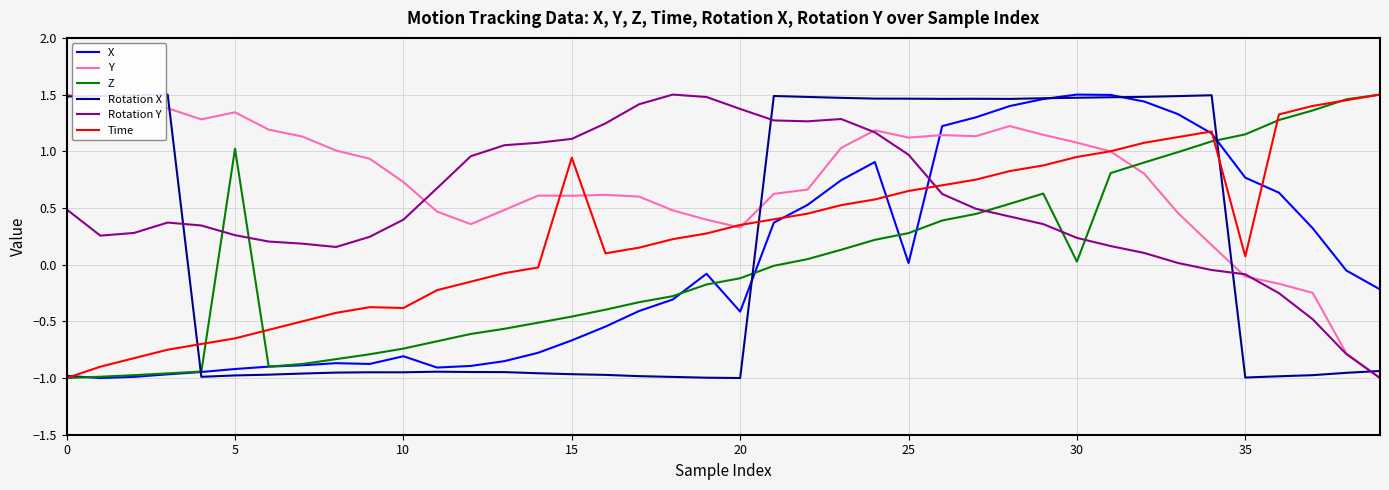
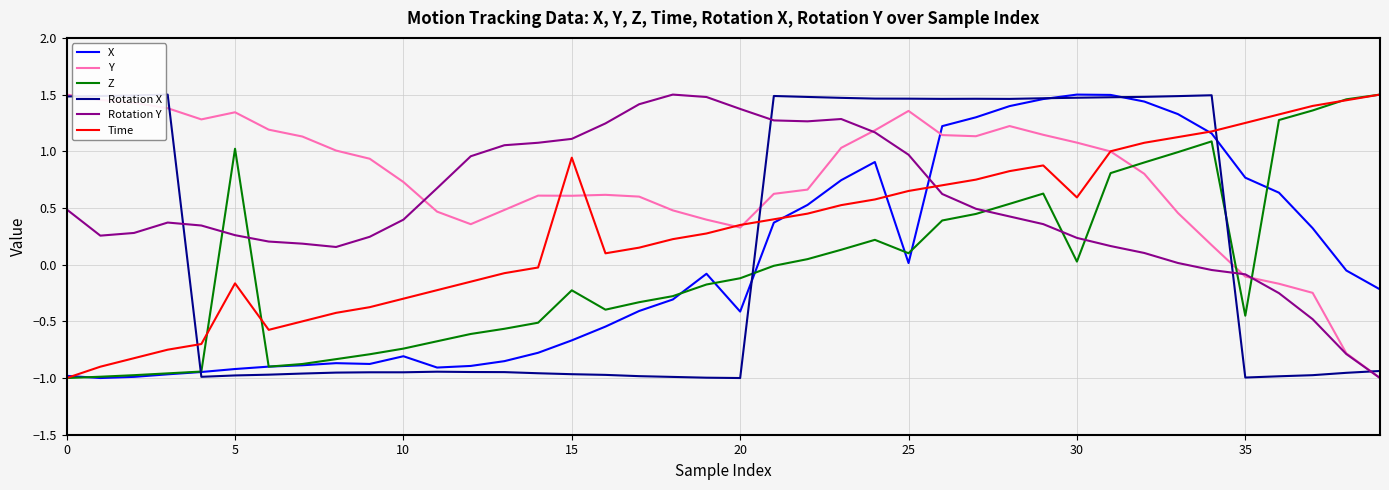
Time, 5: -0.65 -> -0.16
Time, 10: -0.38 -> -0.30
Z, 15: -0.46 -> -0.23
Y, 25: 1.12 -> 1.36
Z, 25: 0.28 -> 0.10
Time, 30: 0.95 -> 0.59
Z, 35: 1.15 -> -0.45
Time, 35: 0.07 -> 1.25
